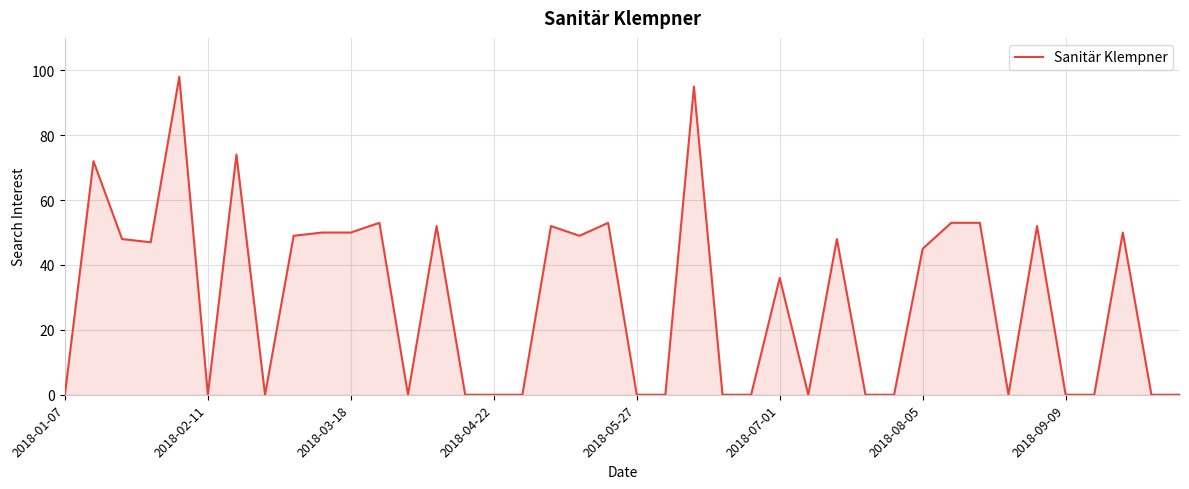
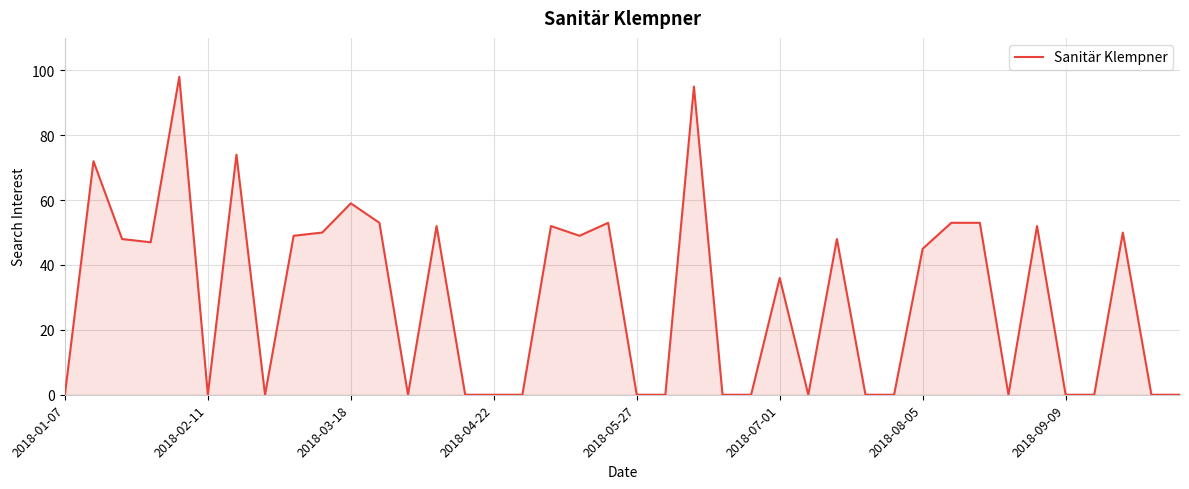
2018-03-18: 50 -> 59
